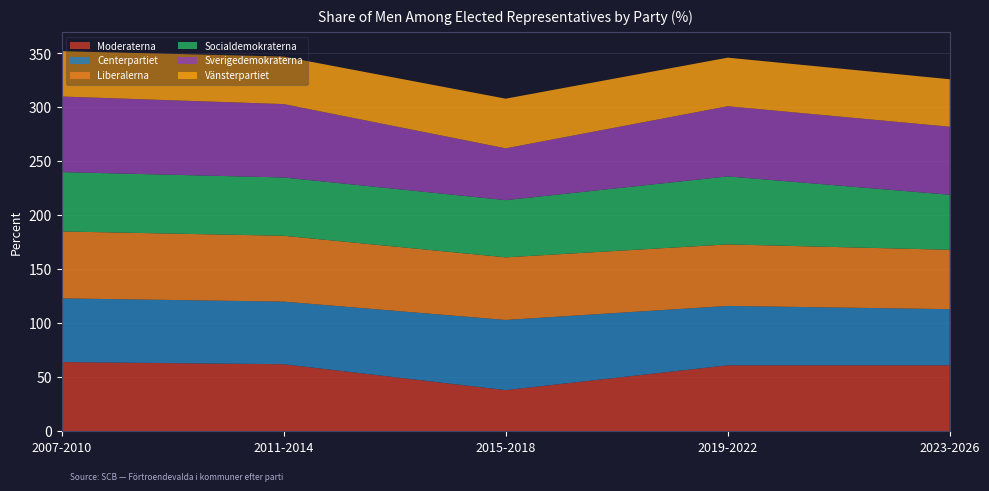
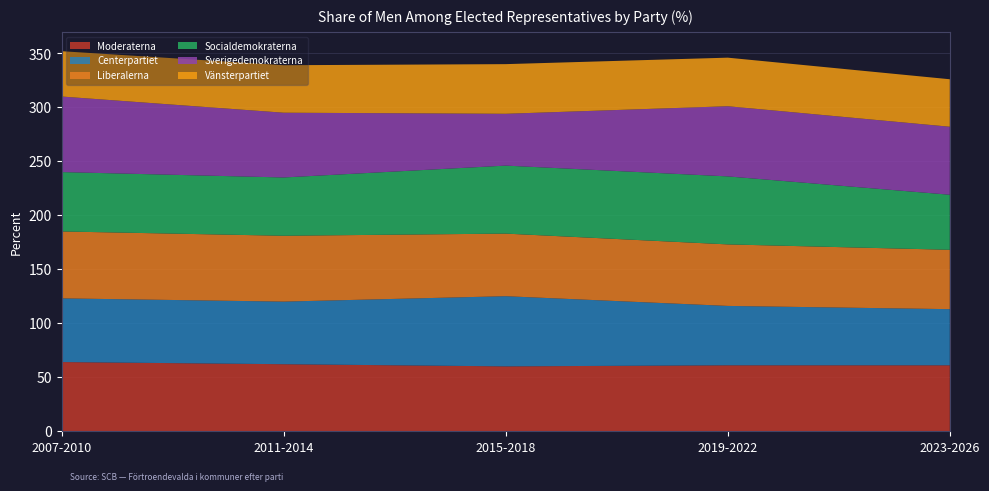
Sverigedemokraterna, 2011-2014: 68 -> 60
Moderaterna, 2015-2018: 38 -> 60
Socialdemokraterna, 2015-2018: 53 -> 63
